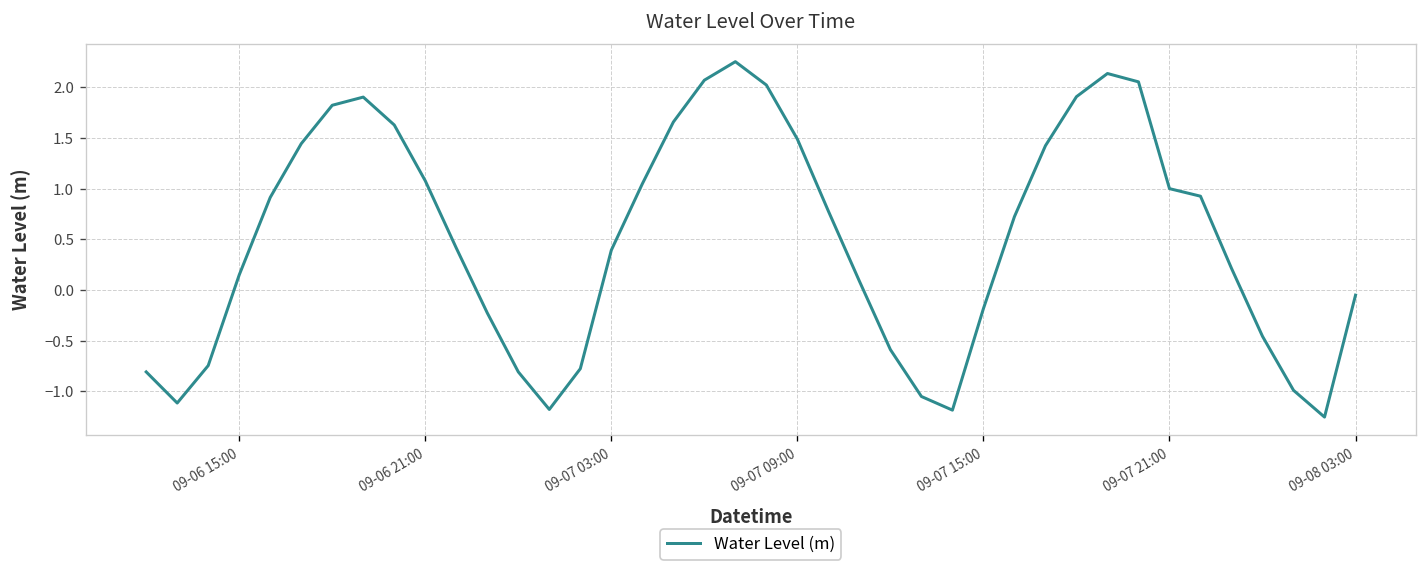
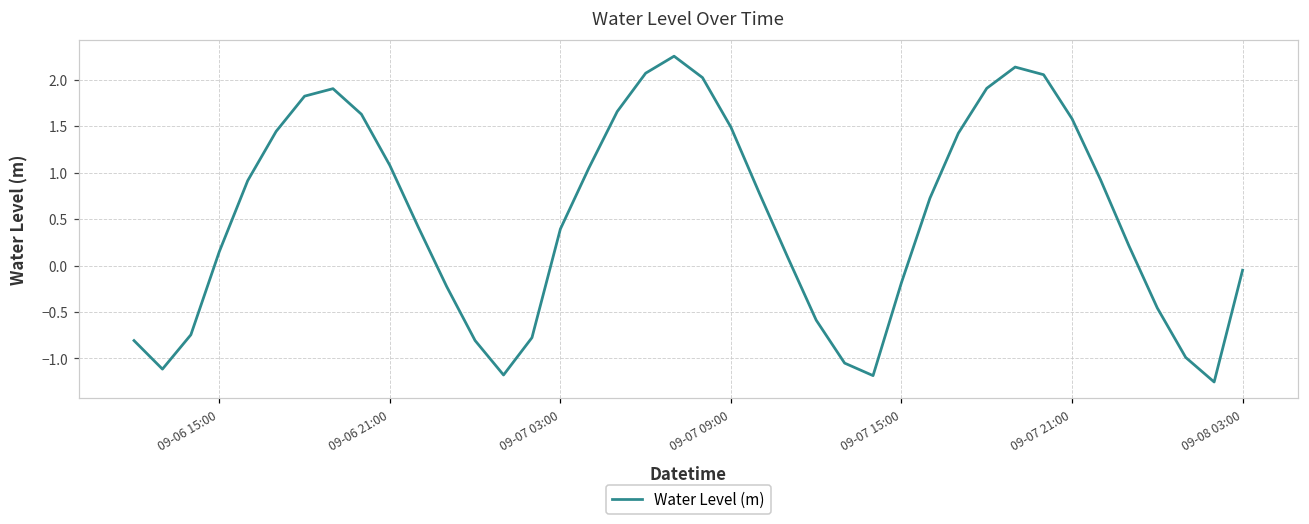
09-07 21:00: 1.0 -> 1.6
